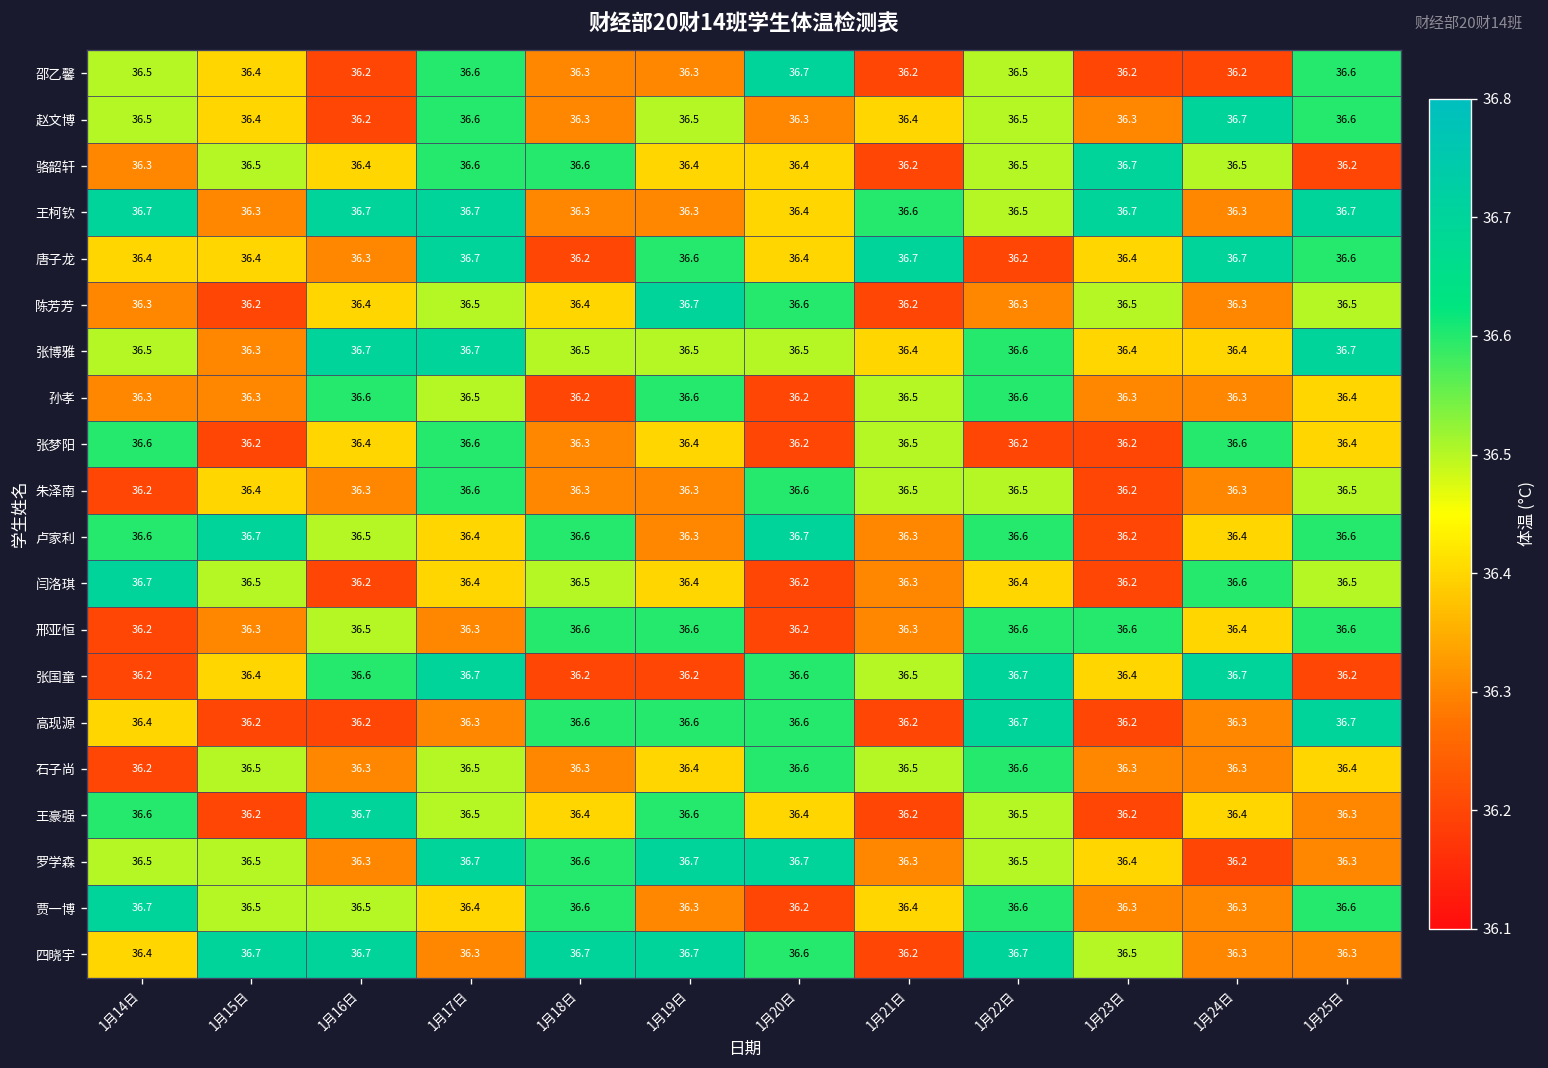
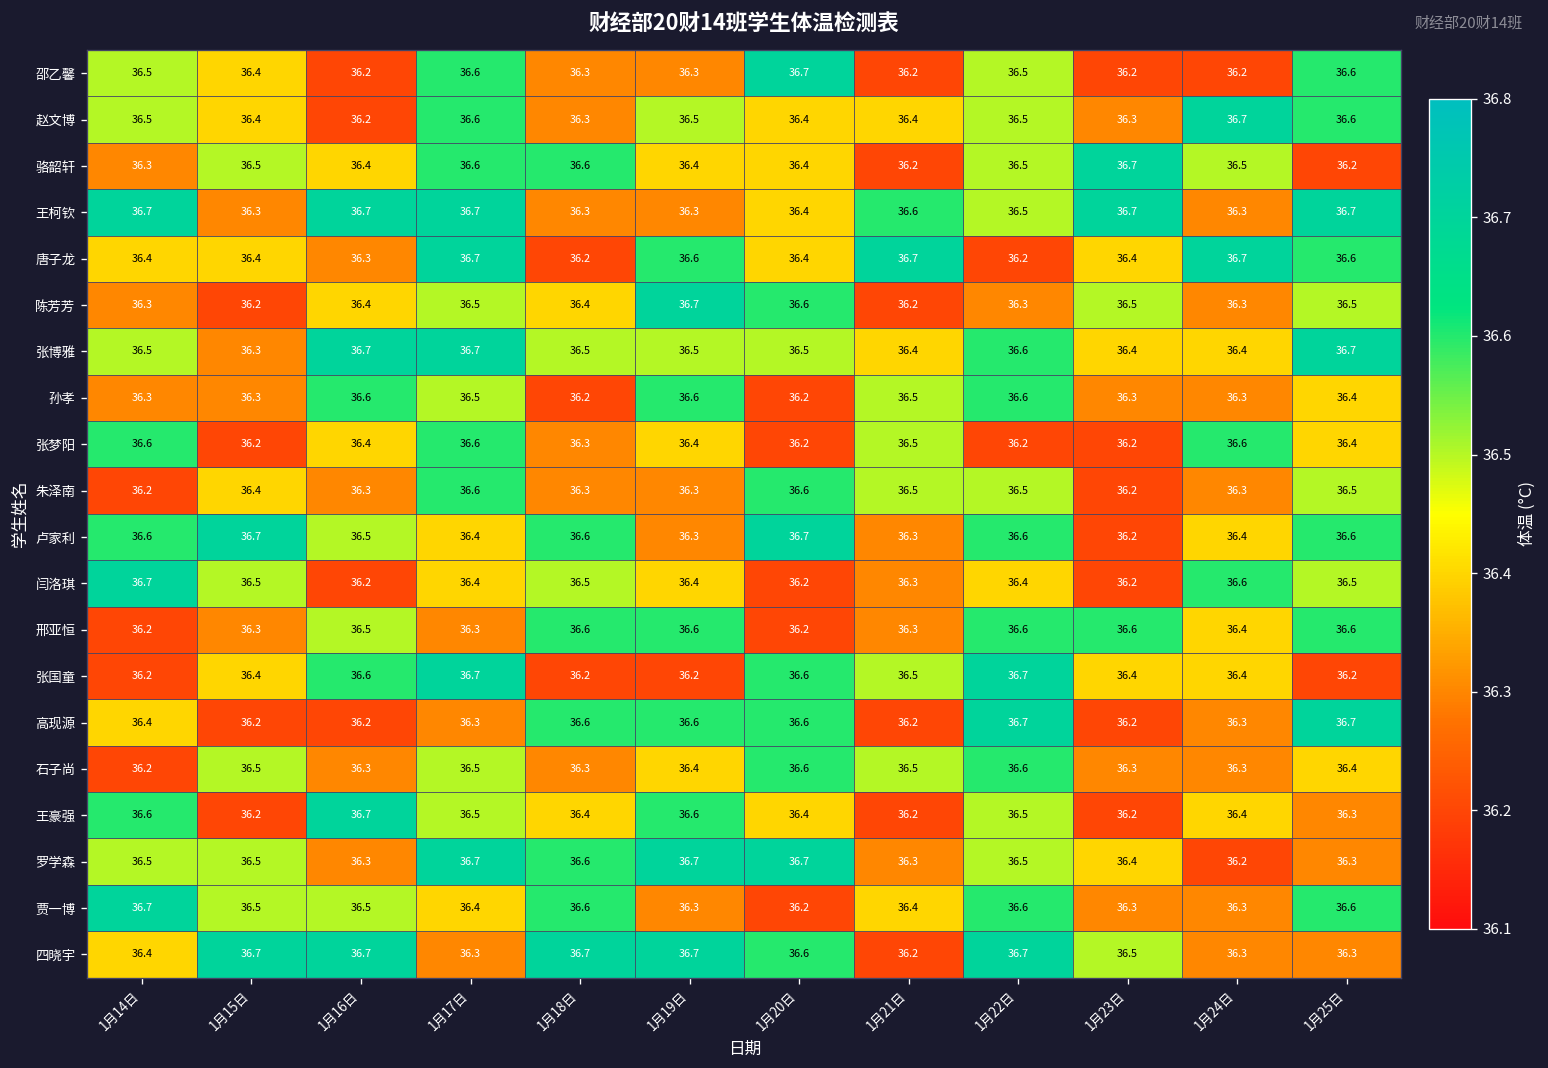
赵文博, 1月20日: 36.3 -> 36.4
张国童, 1月24日: 36.7 -> 36.4
